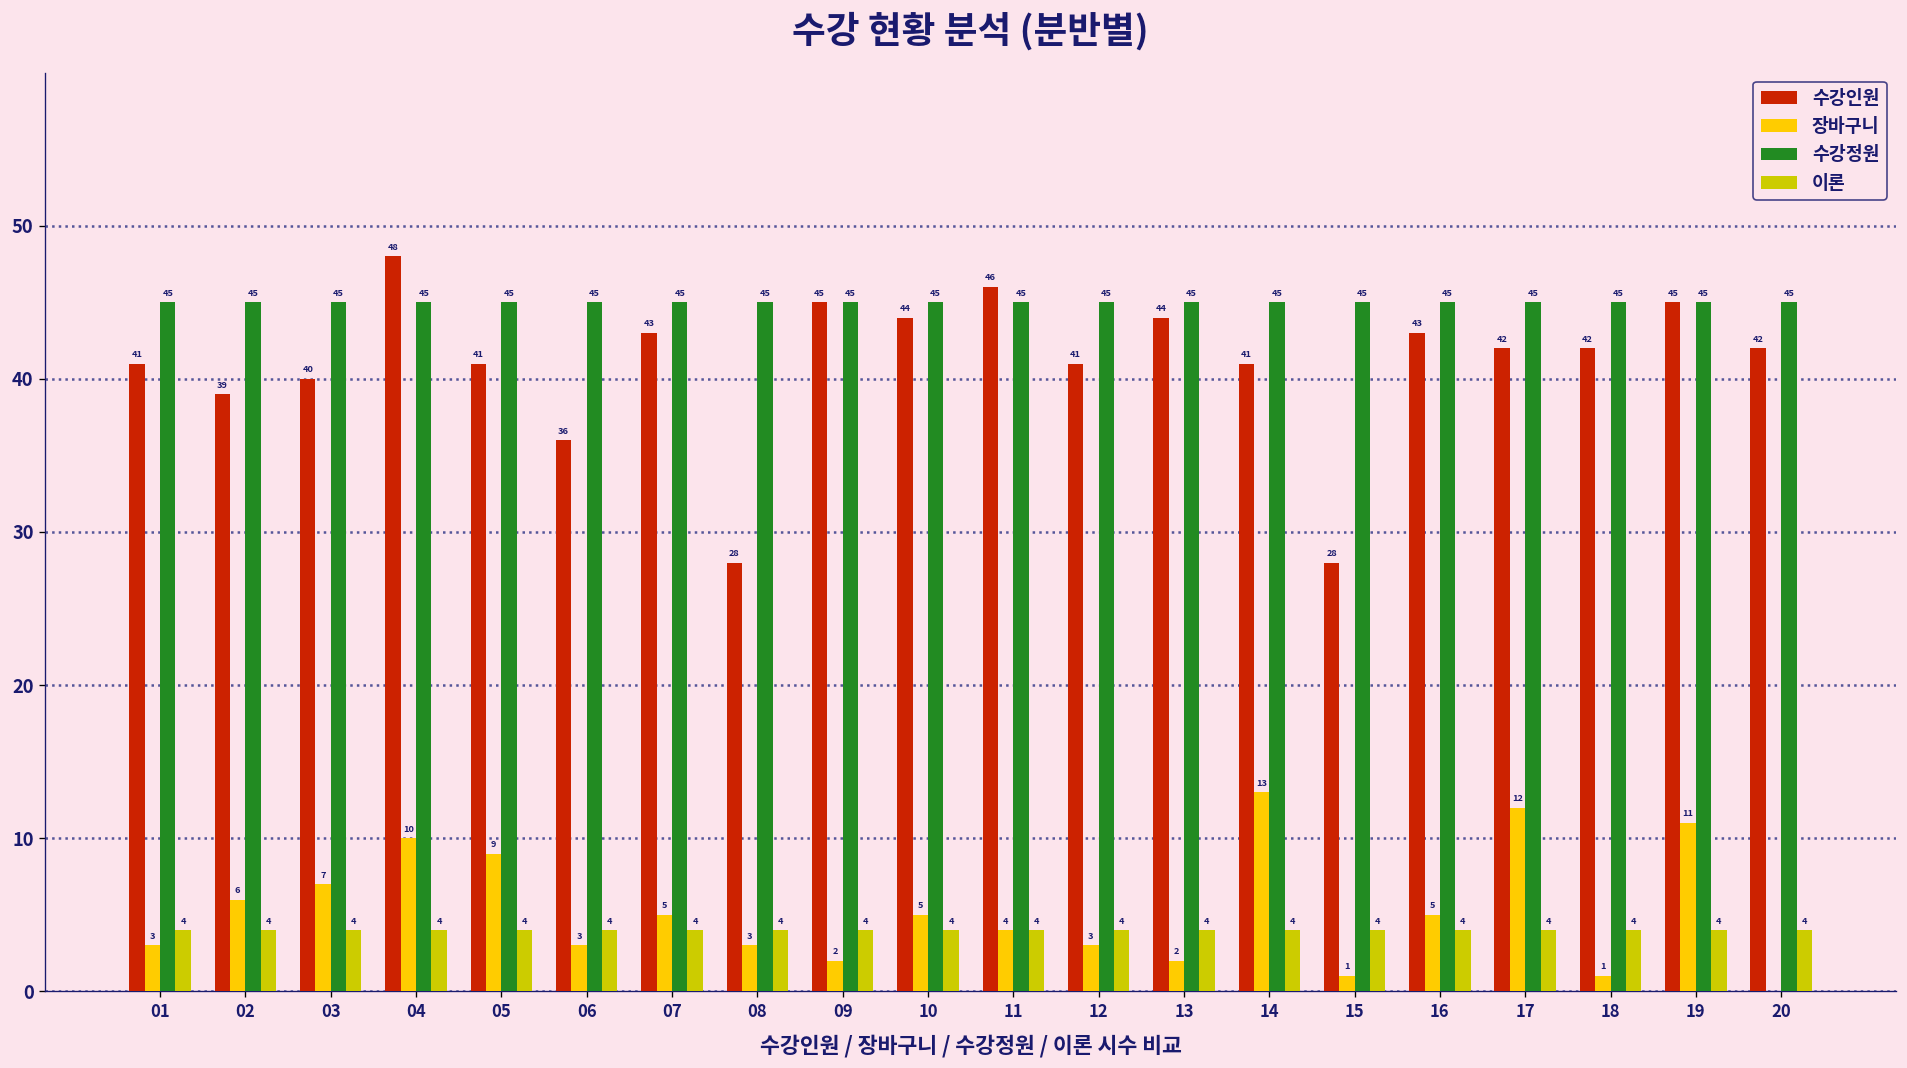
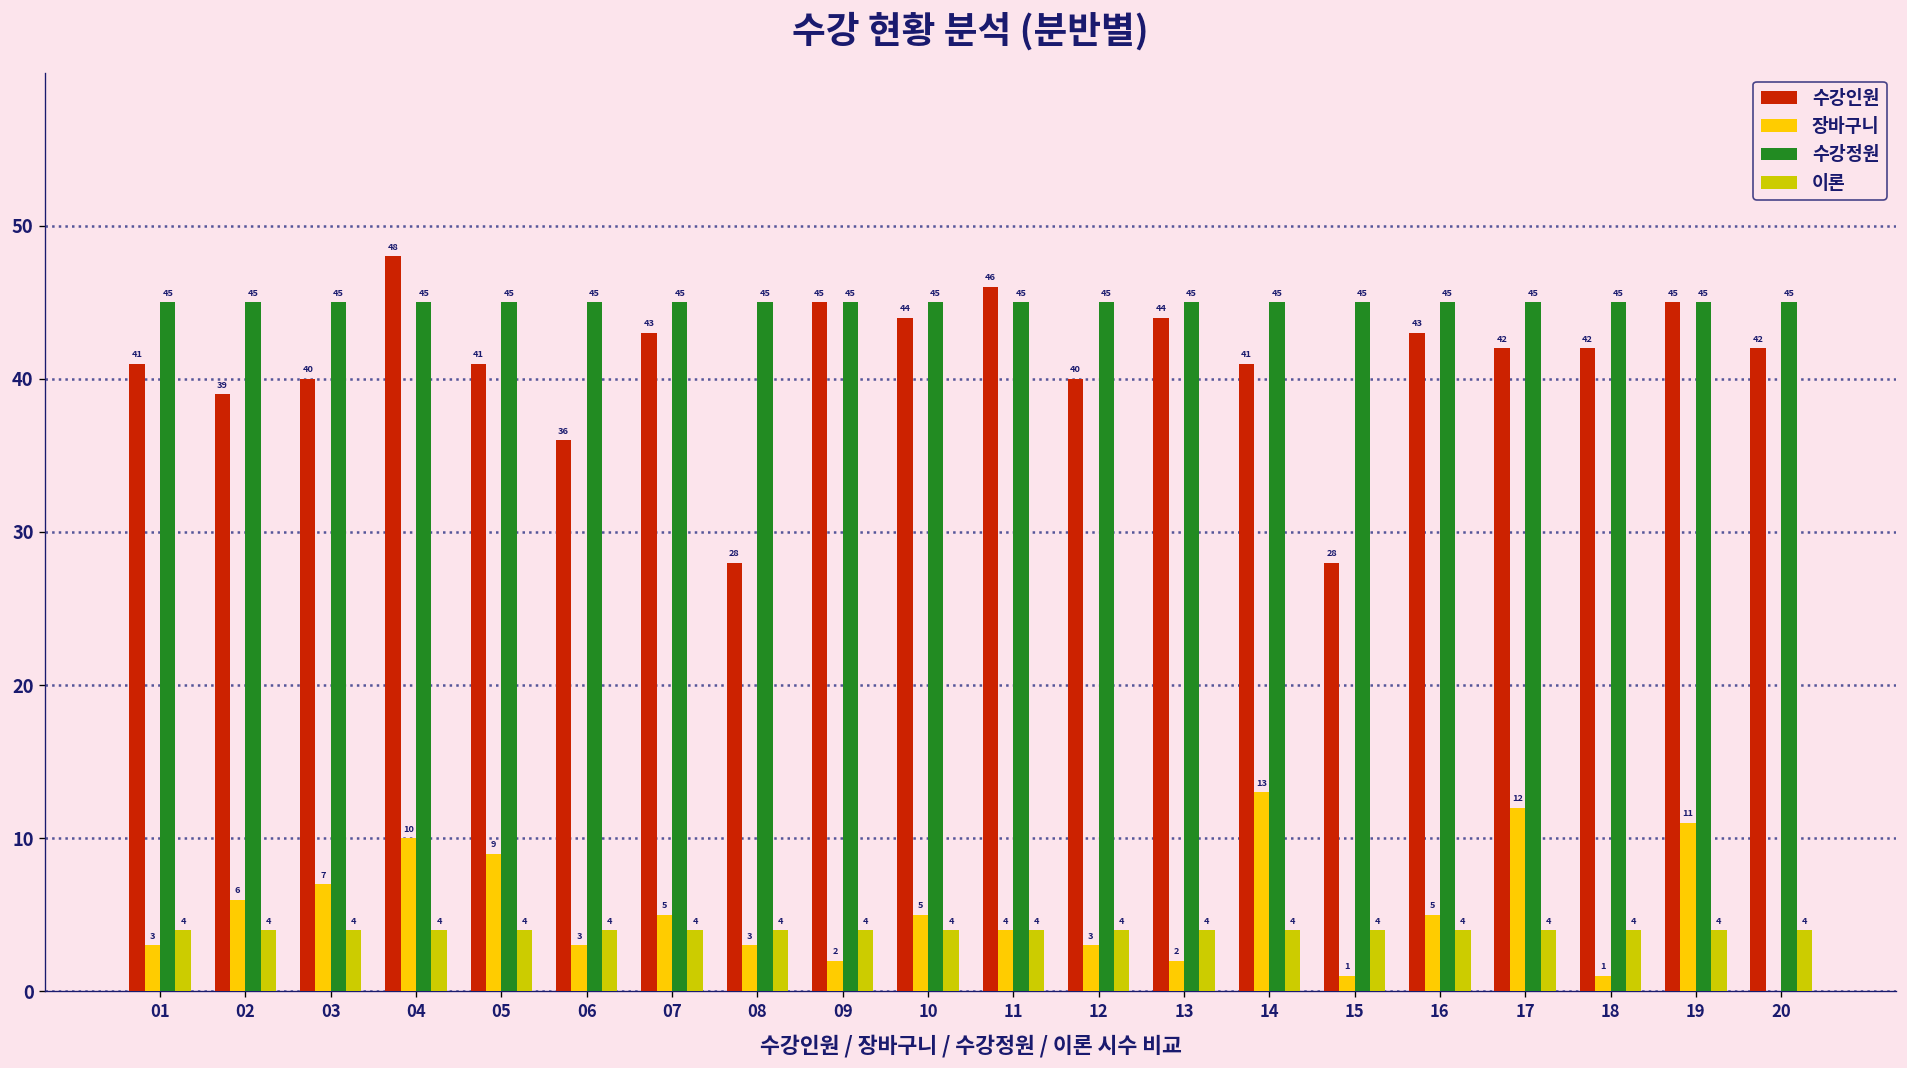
수강인원, 12: 41 -> 40
